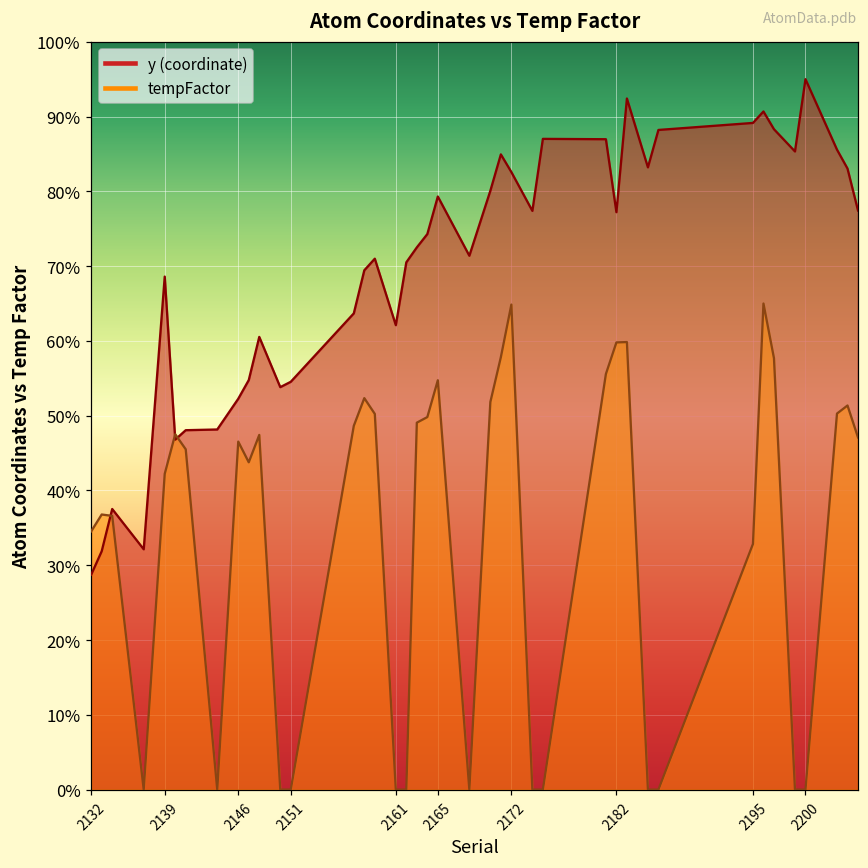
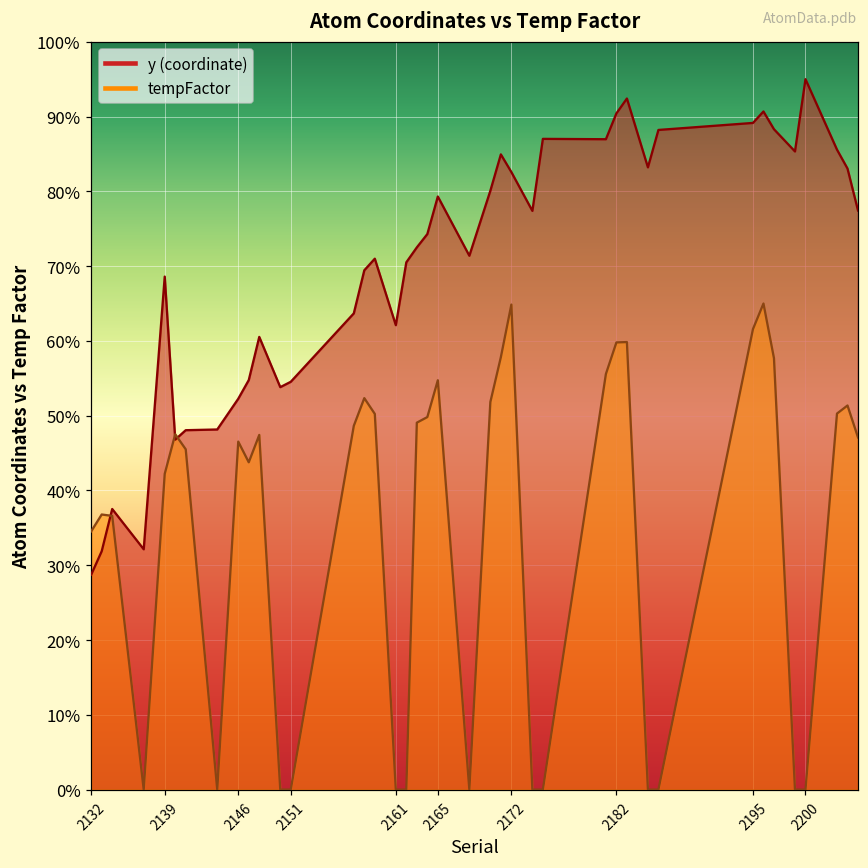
y (coordinate), 2182: 77% -> 90%
tempFactor, 2195: 33% -> 62%
